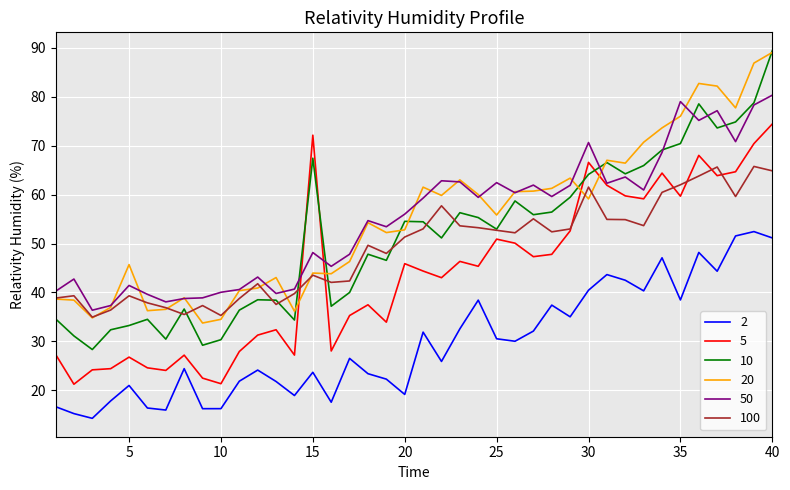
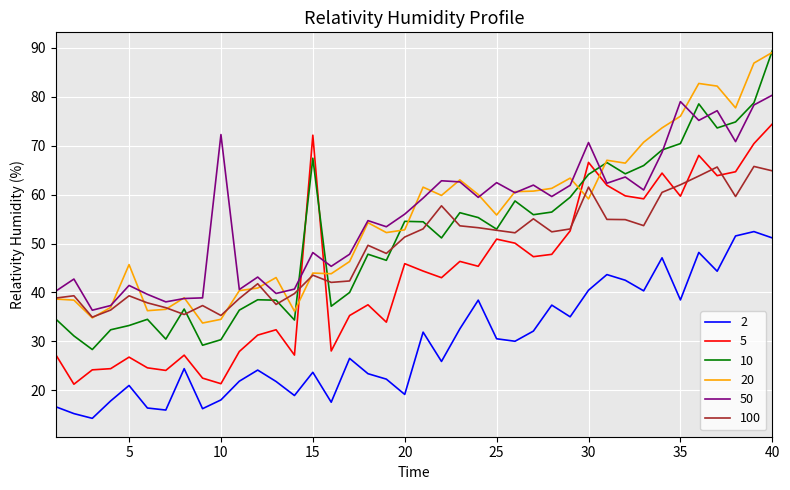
2, 10: 16 -> 18
50, 10: 40 -> 72
